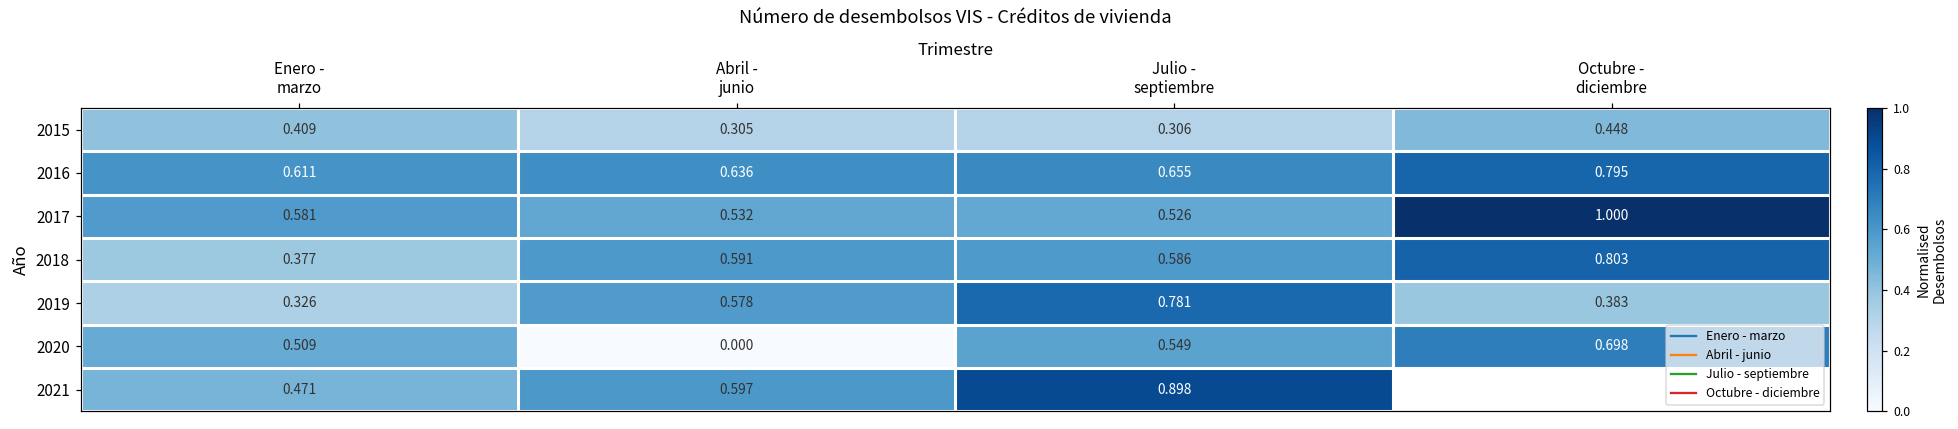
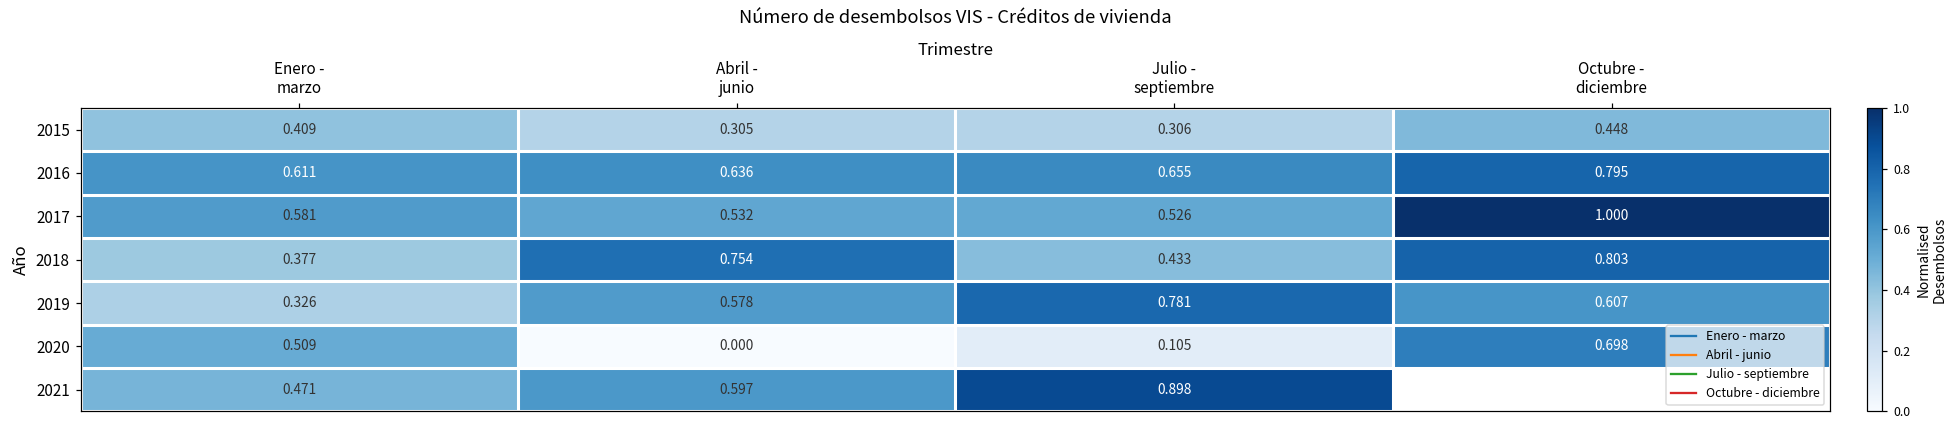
2018, Abril - junio: 0.591 -> 0.754
2018, Julio - septiembre: 0.586 -> 0.433
2019, Octubre - diciembre: 0.383 -> 0.607
2020, Julio - septiembre: 0.549 -> 0.105
